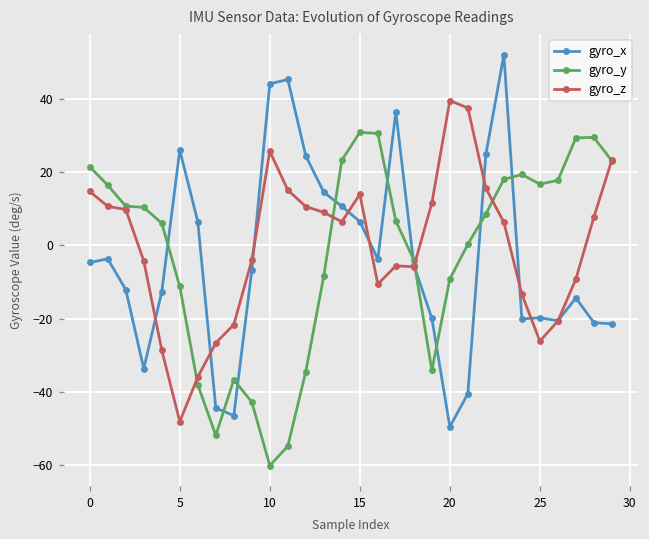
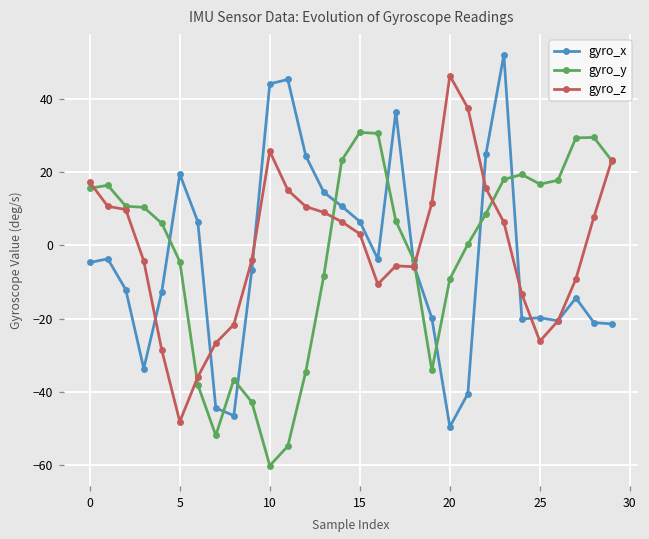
gyro_y, 0: 22 -> 16
gyro_z, 0: 15 -> 17
gyro_x, 5: 26 -> 19
gyro_y, 5: -11 -> -4
gyro_z, 15: 14 -> 3
gyro_z, 20: 40 -> 46
